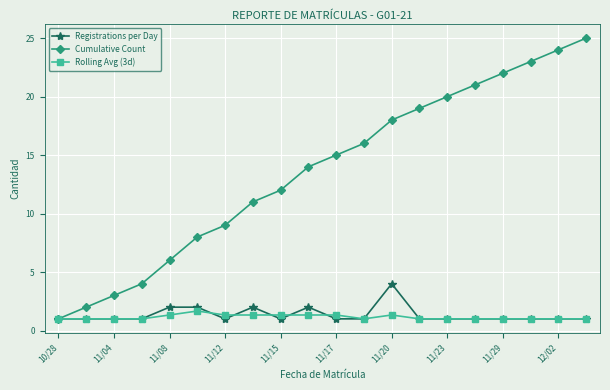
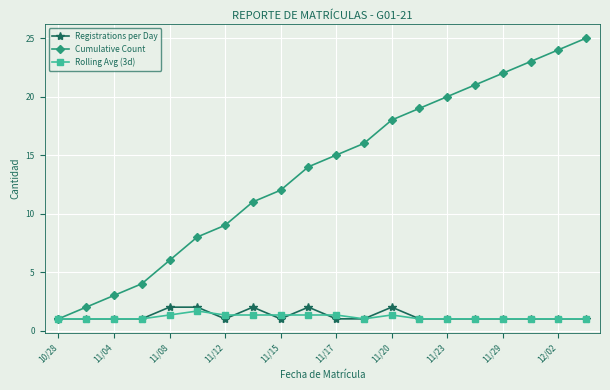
Registrations per Day, 11/20: 4 -> 2
